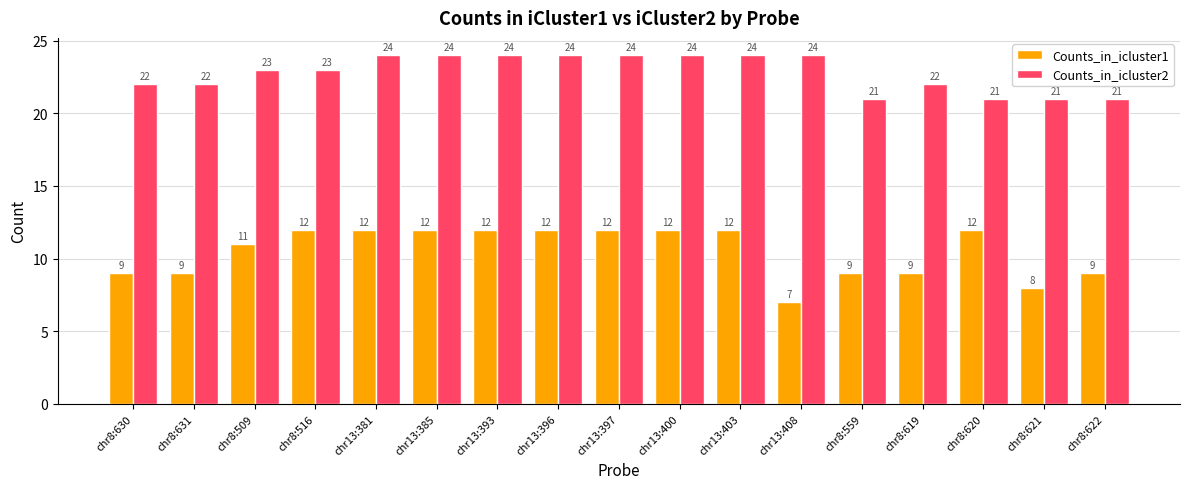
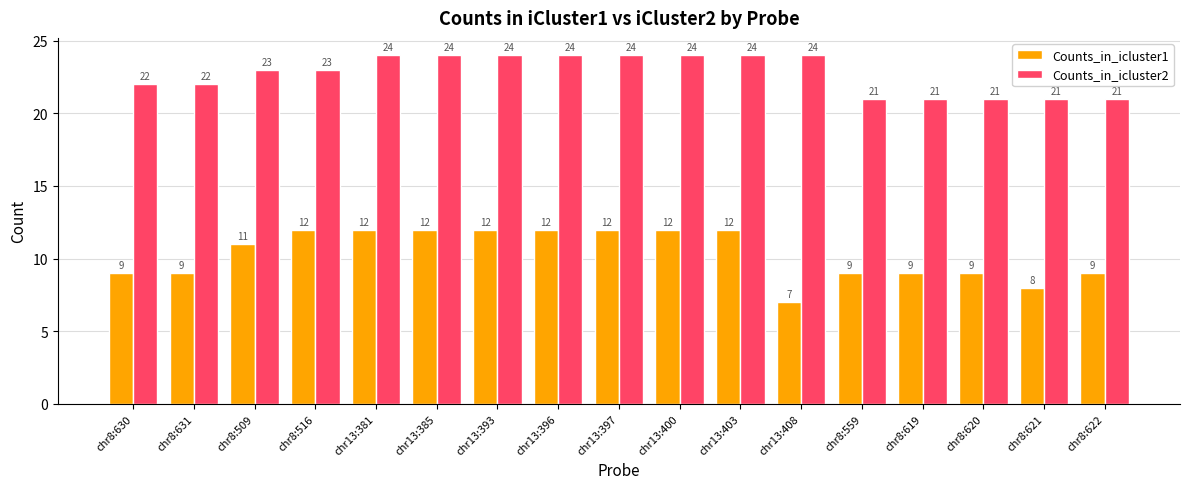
Counts_in_icluster2, chr8:619: 22 -> 21
Counts_in_icluster1, chr8:620: 12 -> 9
